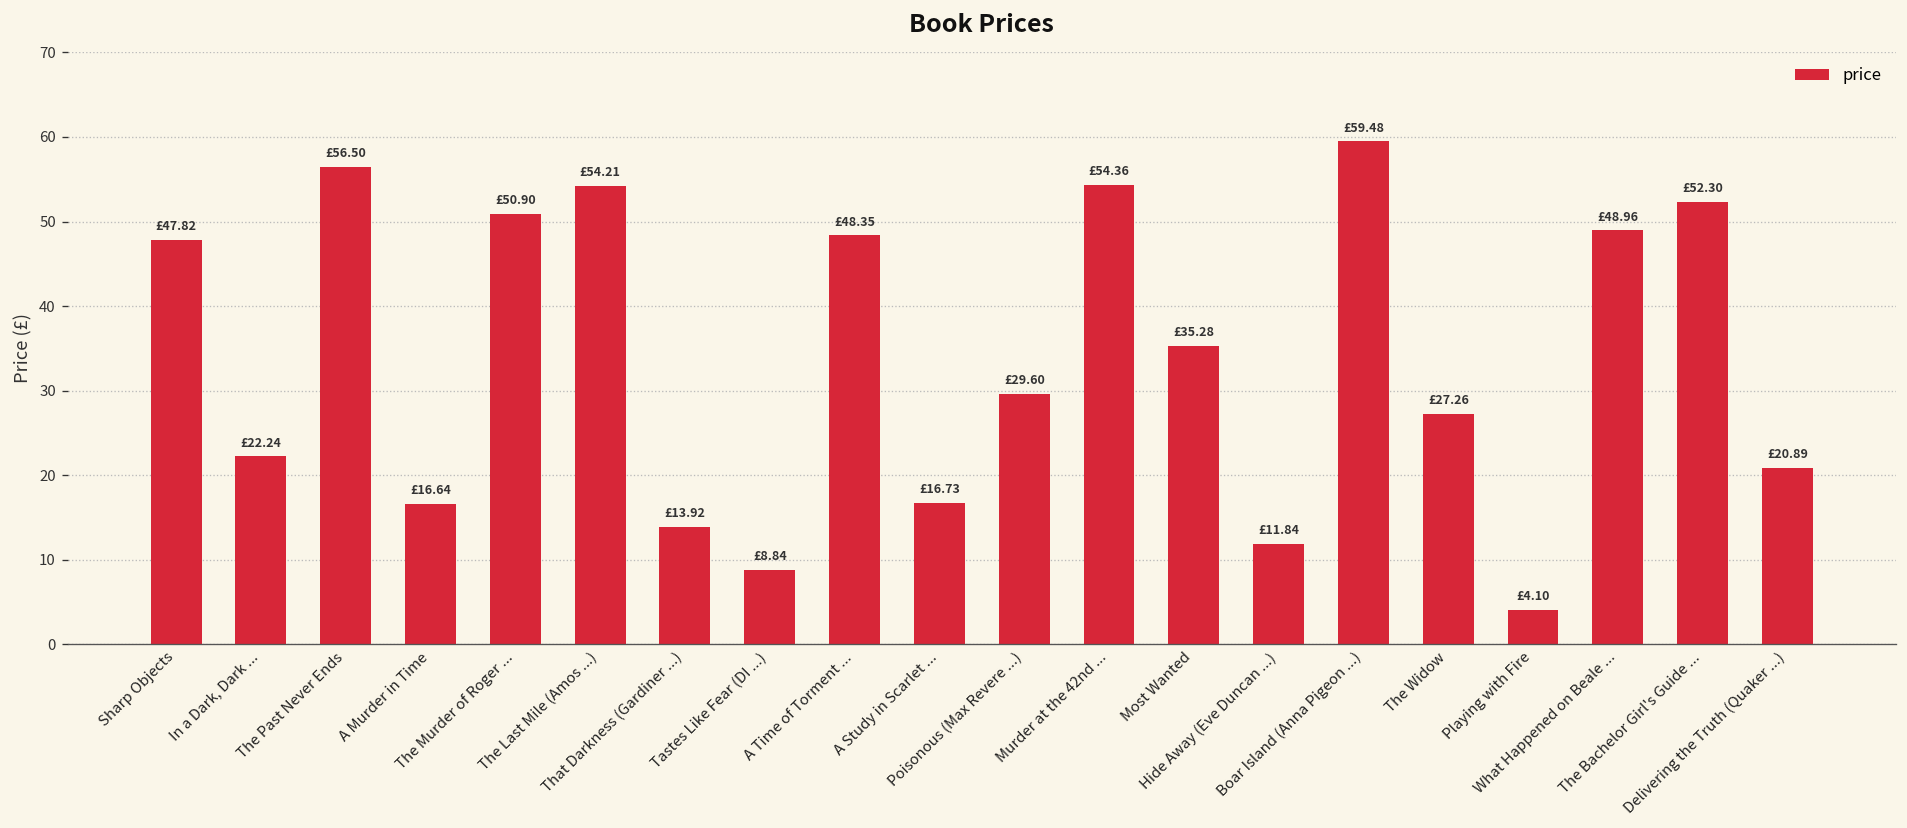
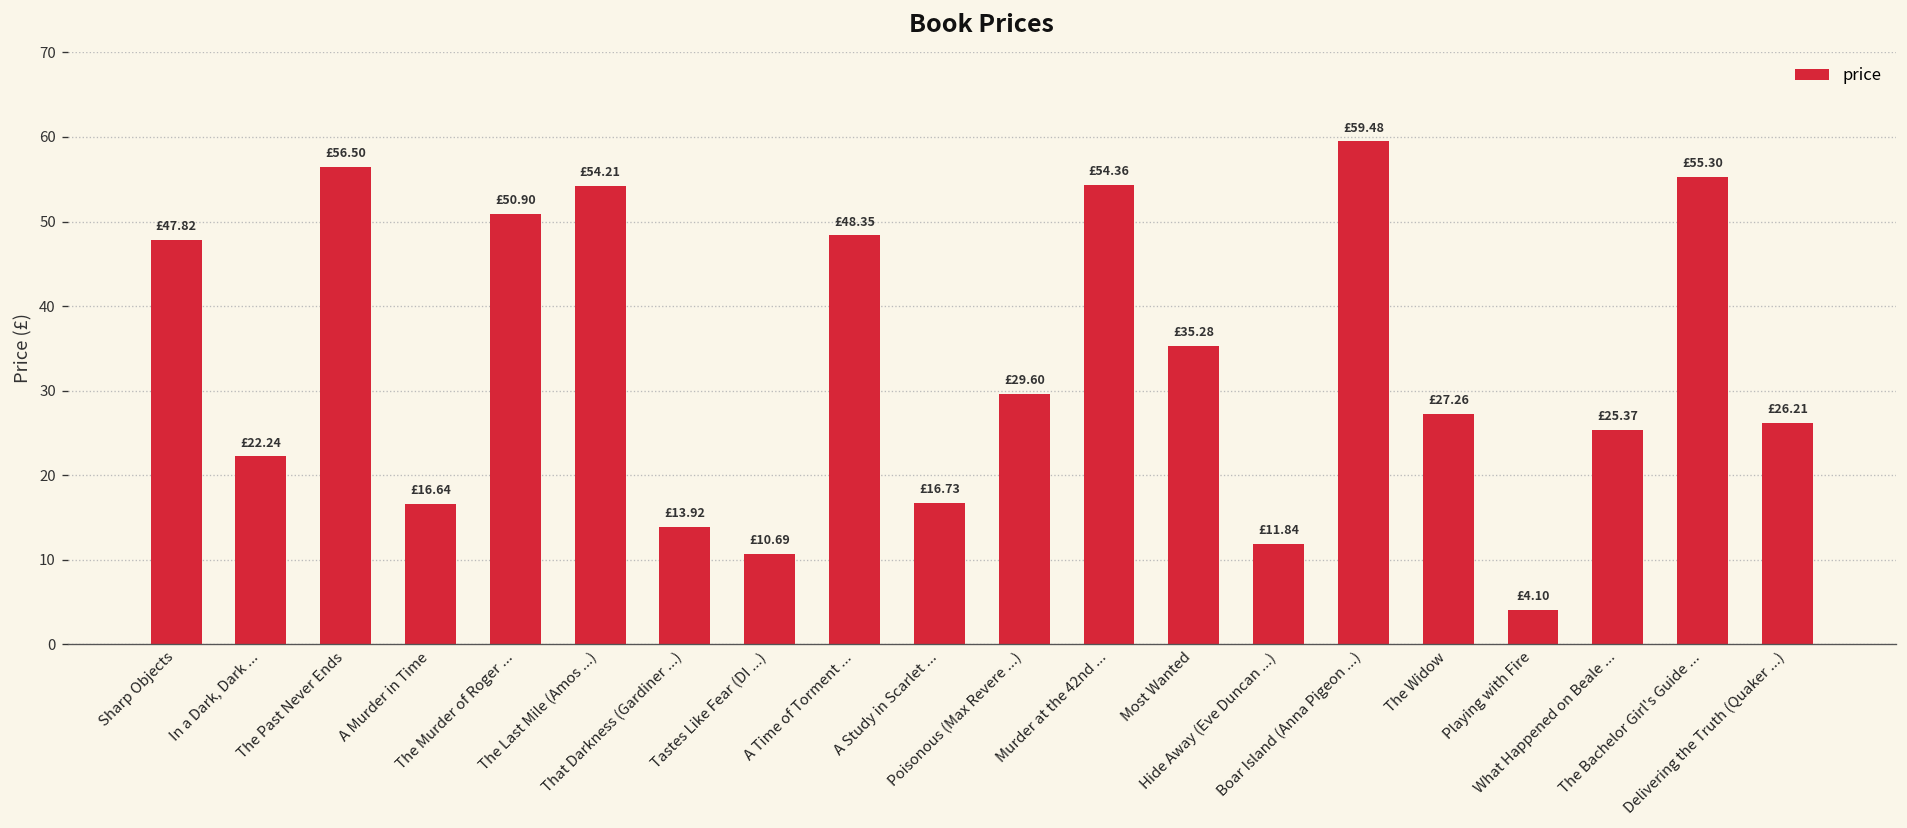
Tastes Like Fear (DI ...): £8.84 -> £10.69
What Happened on Beale ...: £48.96 -> £25.37
The Bachelor Girl's Guide ...: £52.30 -> £55.30
Delivering the Truth (Quaker ...): £20.89 -> £26.21
